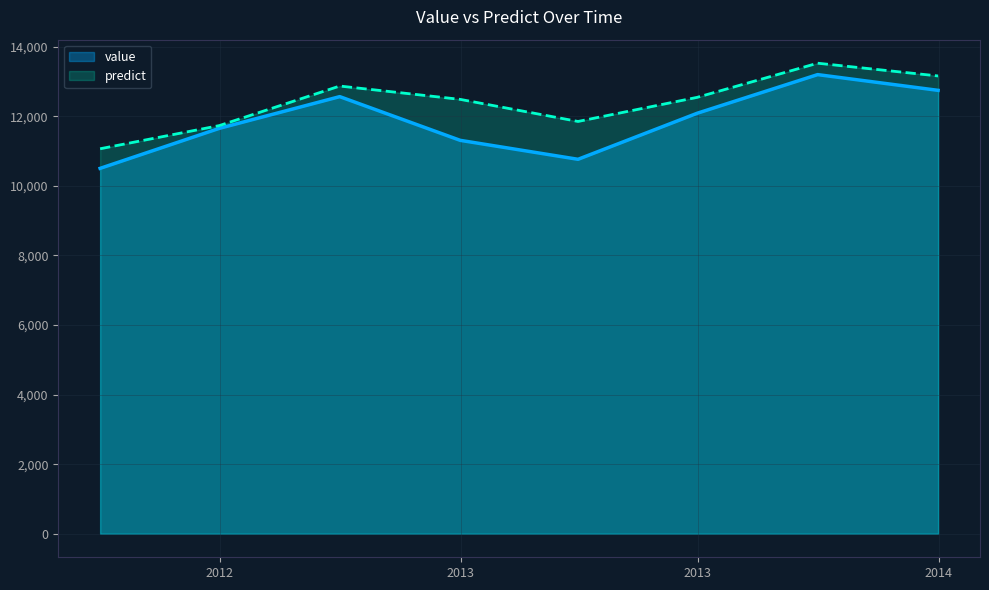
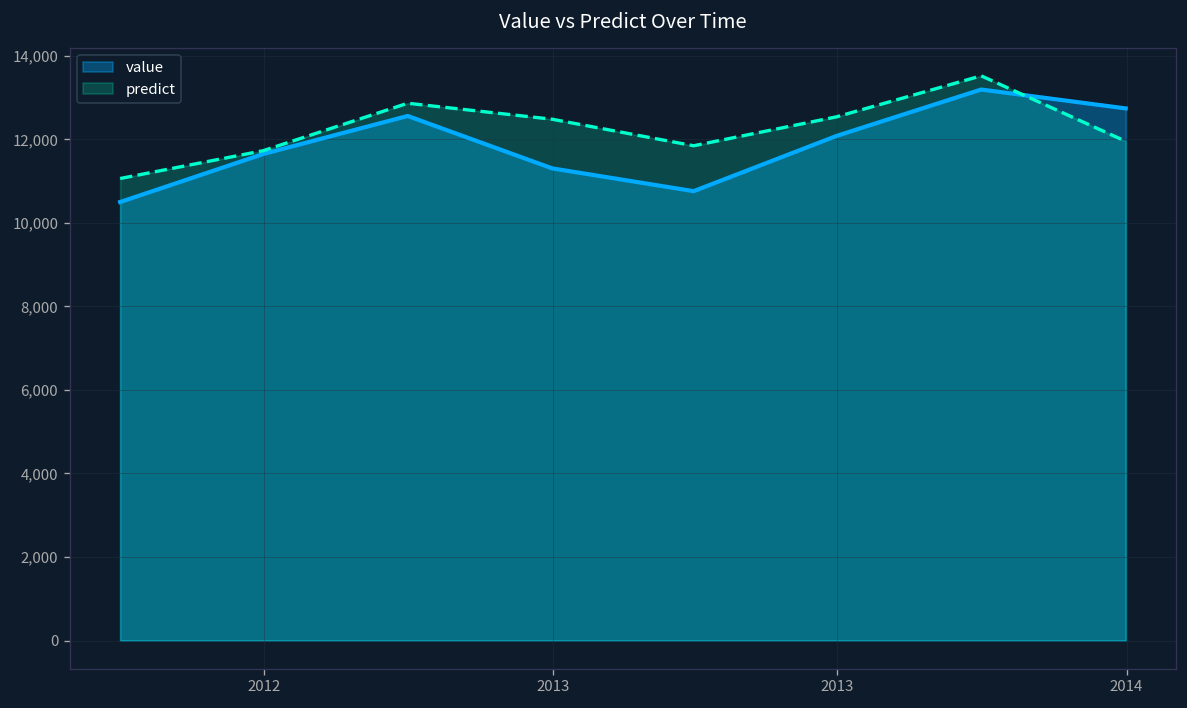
predict, 2014: 13,200 -> 12,000
